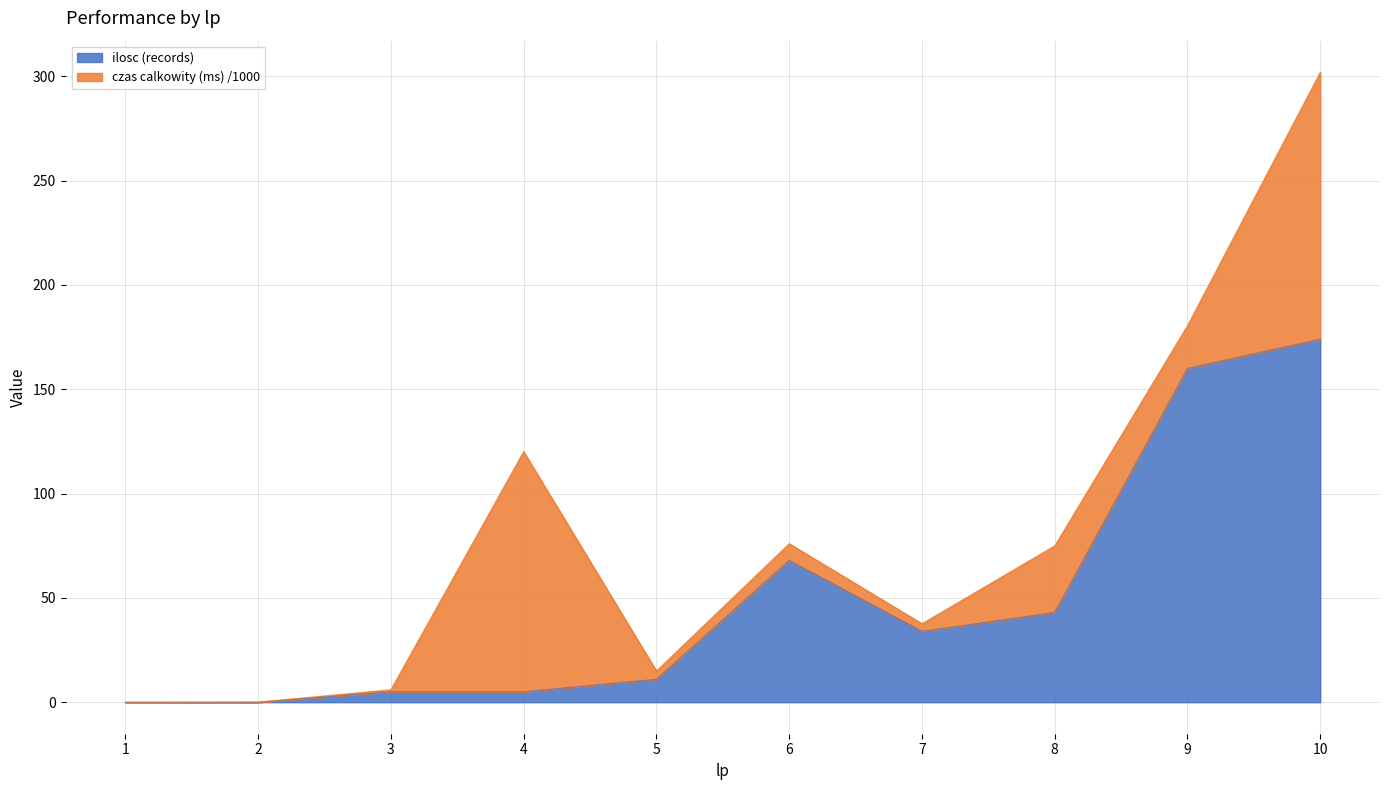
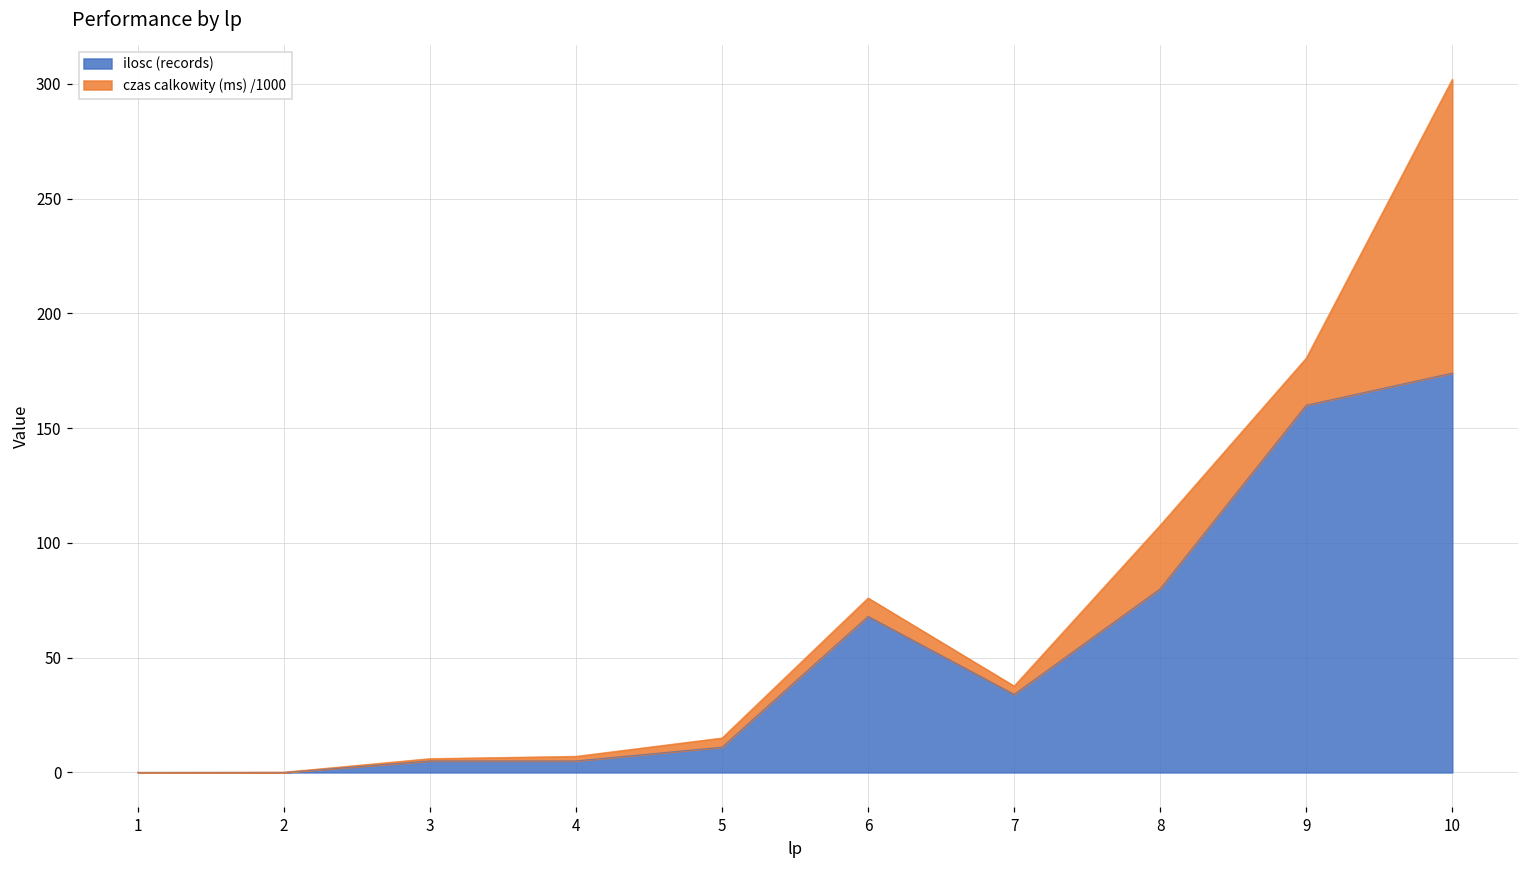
czas calkowity (ms) /1000, 4: 115 -> 2
ilosc (records), 8: 43 -> 80
czas calkowity (ms) /1000, 8: 32 -> 28
